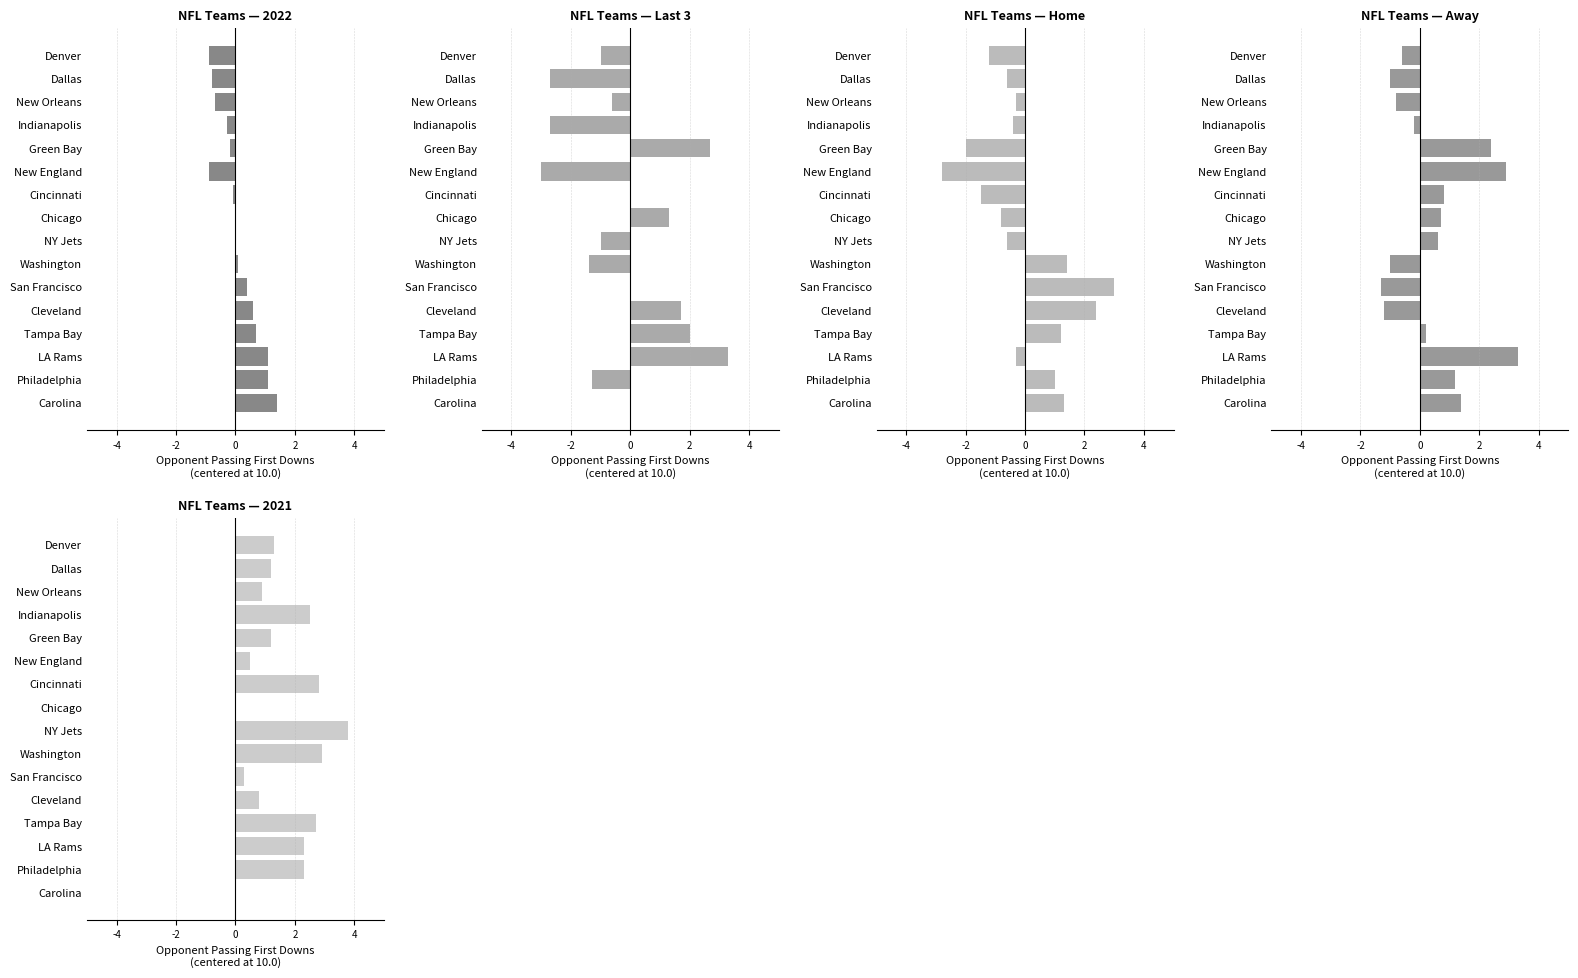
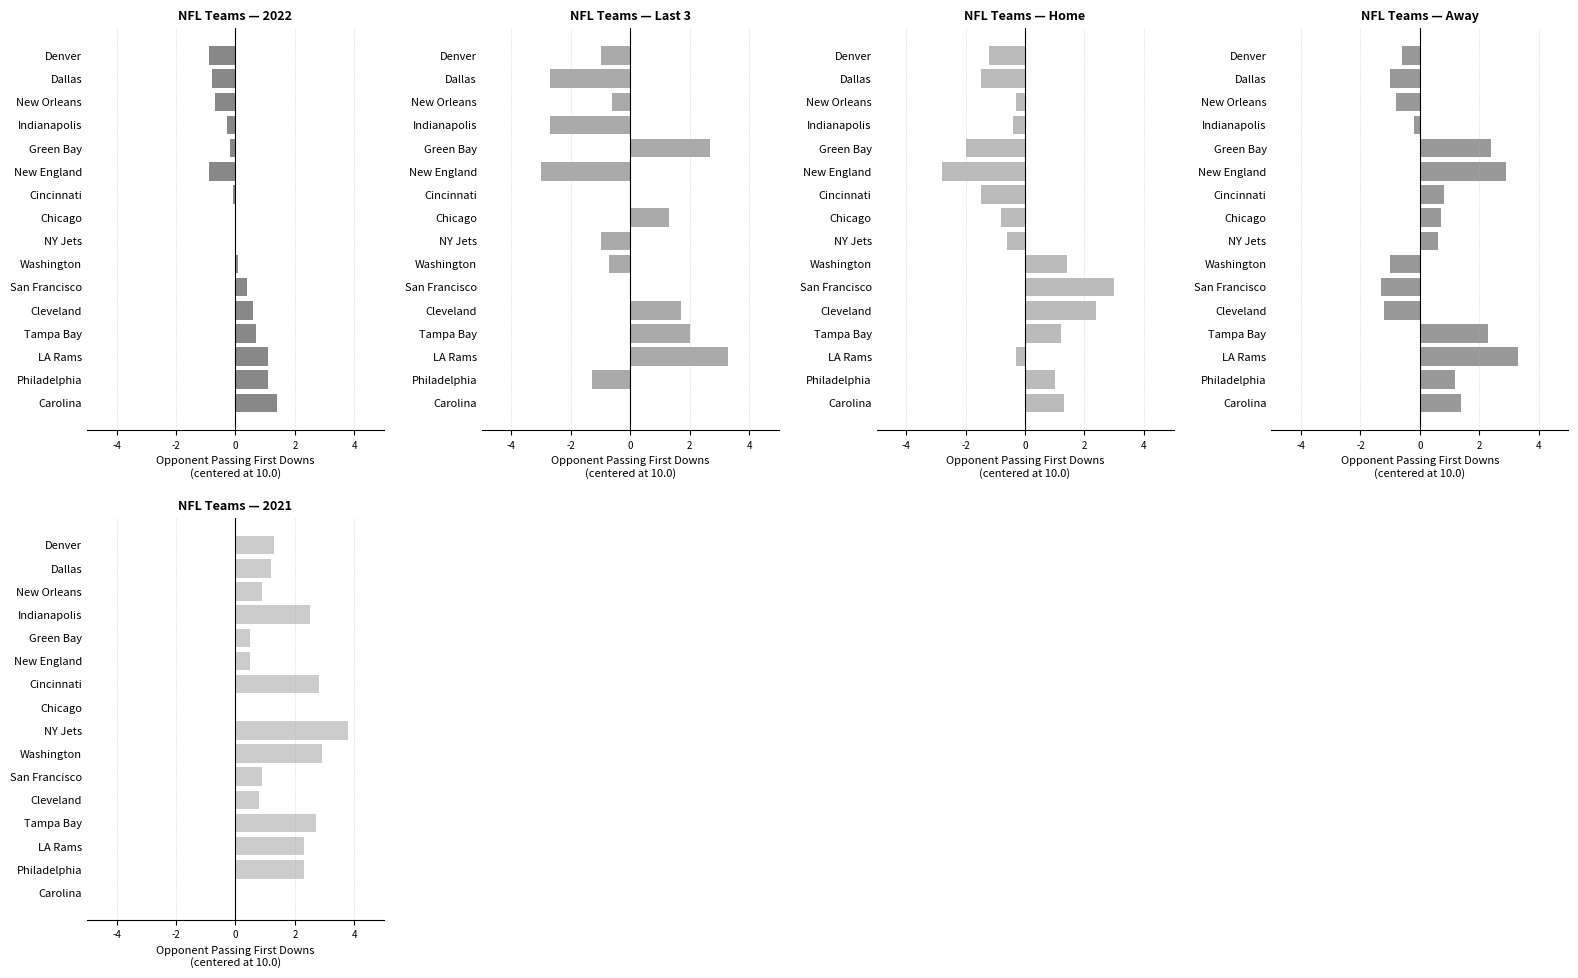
NFL Teams — Last 3, Washington: -1.4 -> -0.7
NFL Teams — Home, Dallas: -0.6 -> -1.5
NFL Teams — Away, Tampa Bay: 0.2 -> 2.3
NFL Teams — 2021, Green Bay: 1.2 -> 0.5
NFL Teams — 2021, San Francisco: 0.3 -> 0.9
